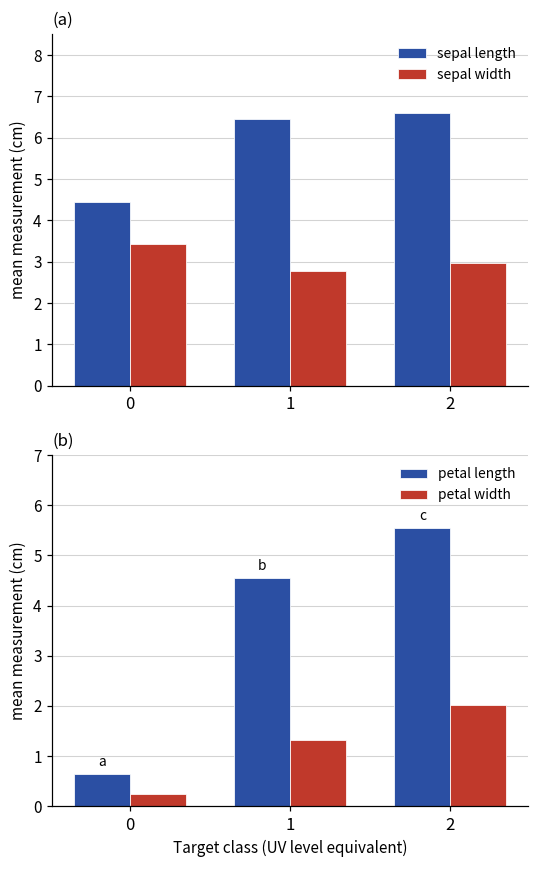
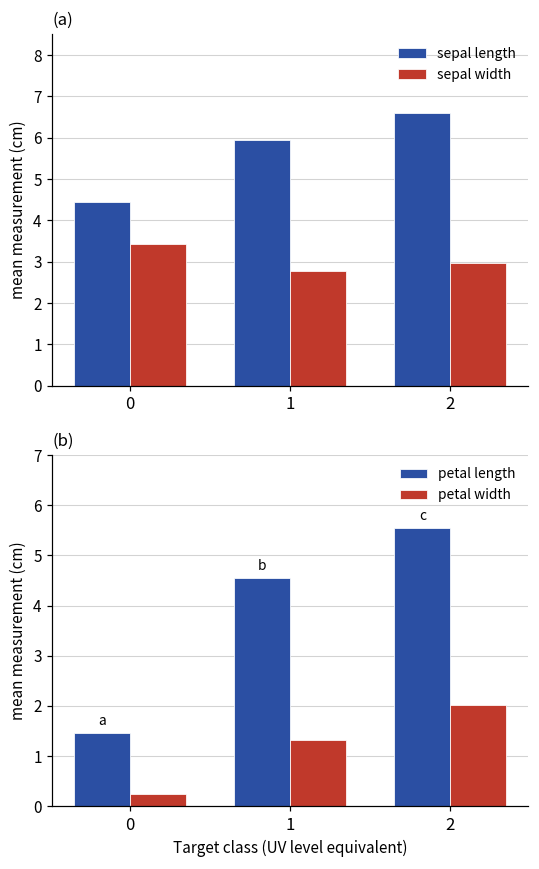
(a), sepal length, 1: 6.5 -> 5.9
(b), petal length, 0: 0.6 -> 1.5
